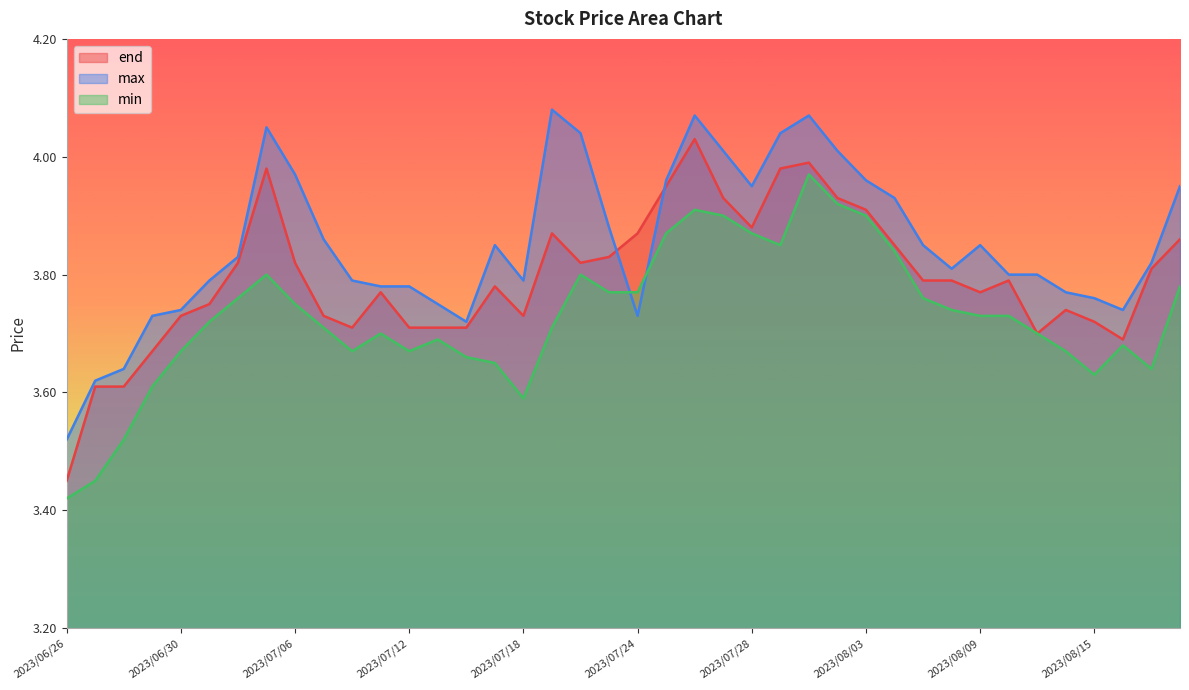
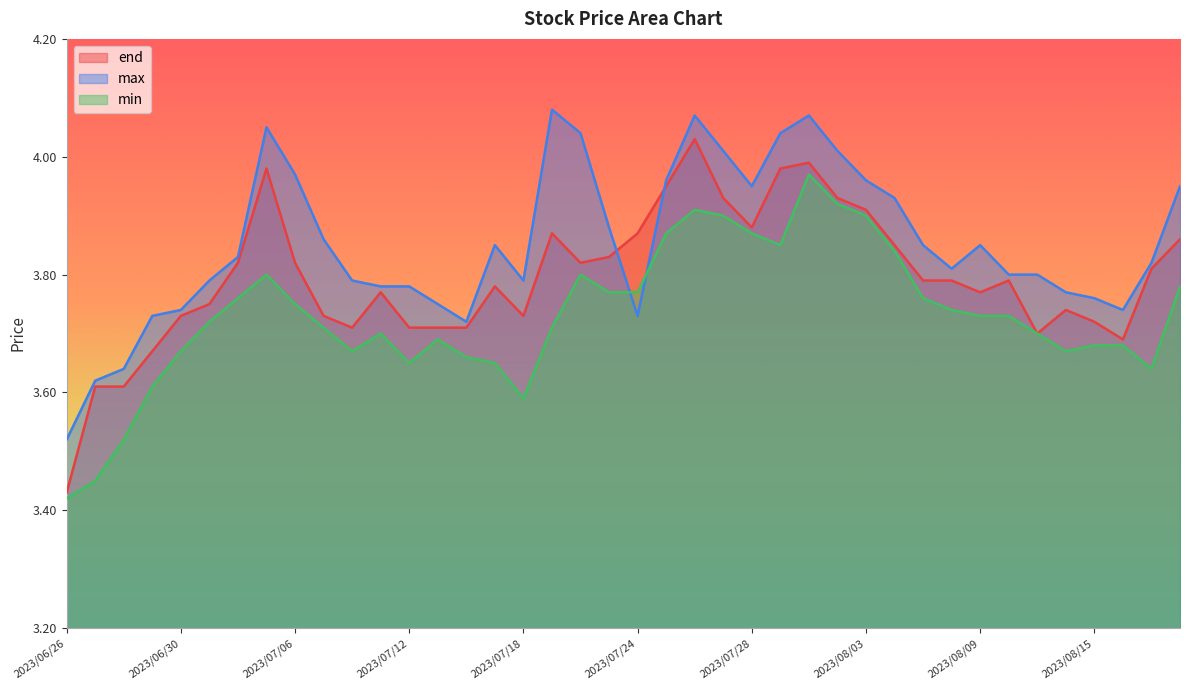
end, 2023/06/26: 3.45 -> 3.43
min, 2023/07/12: 3.67 -> 3.65
min, 2023/08/15: 3.63 -> 3.68
